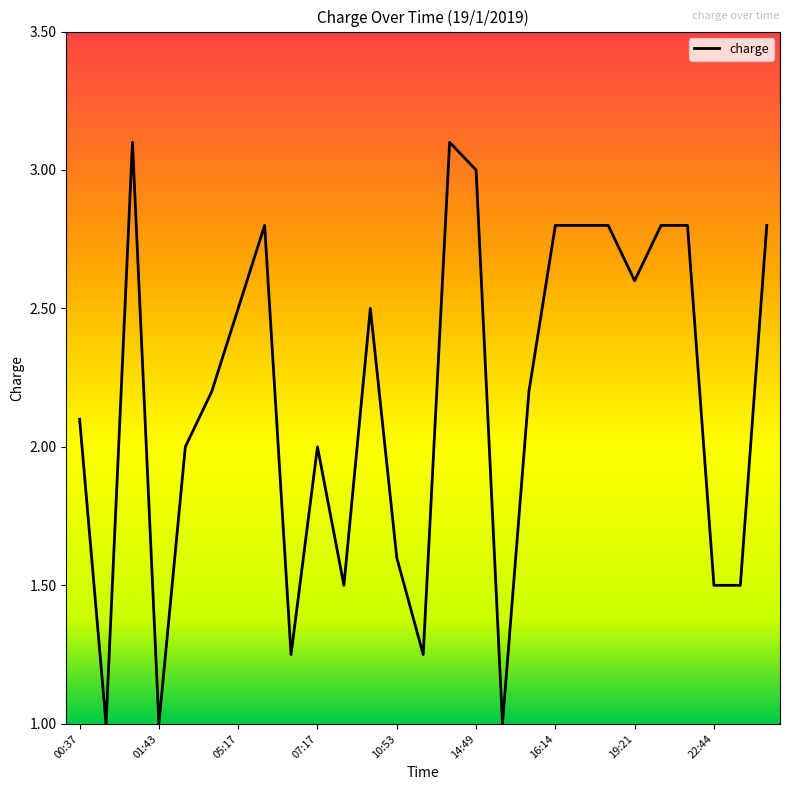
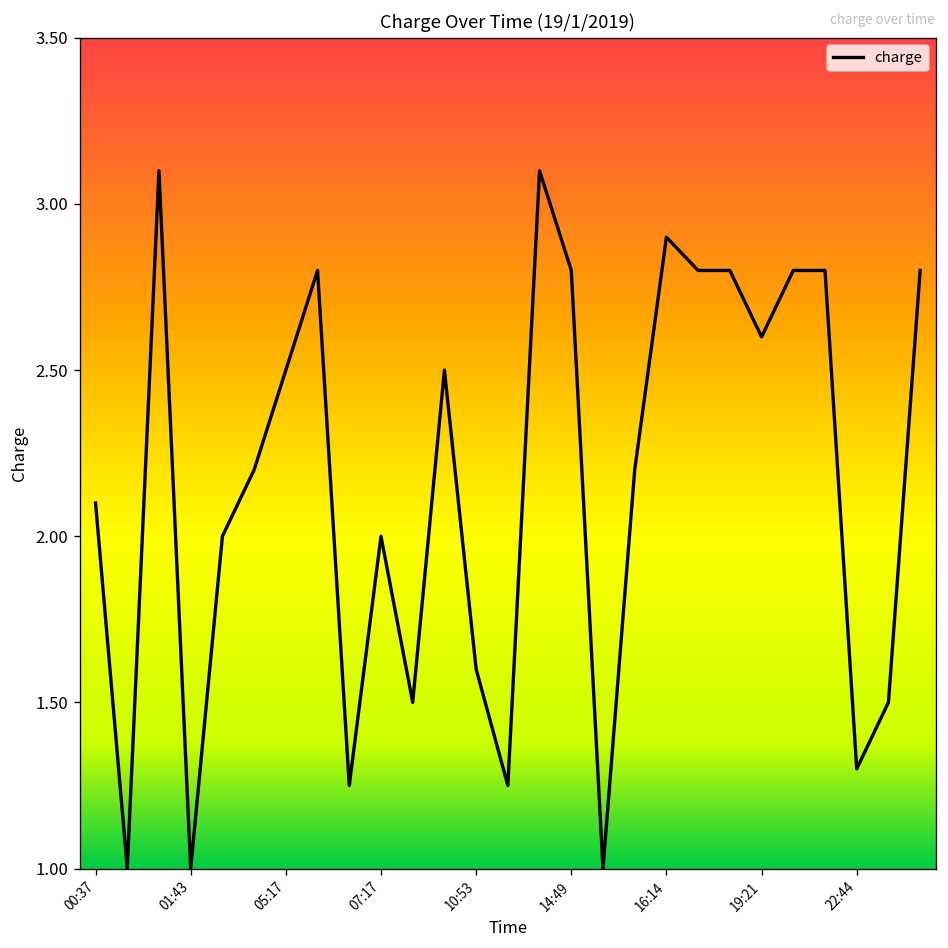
14:49: 3.0 -> 2.8
16:14: 2.8 -> 2.9
22:44: 1.5 -> 1.3
